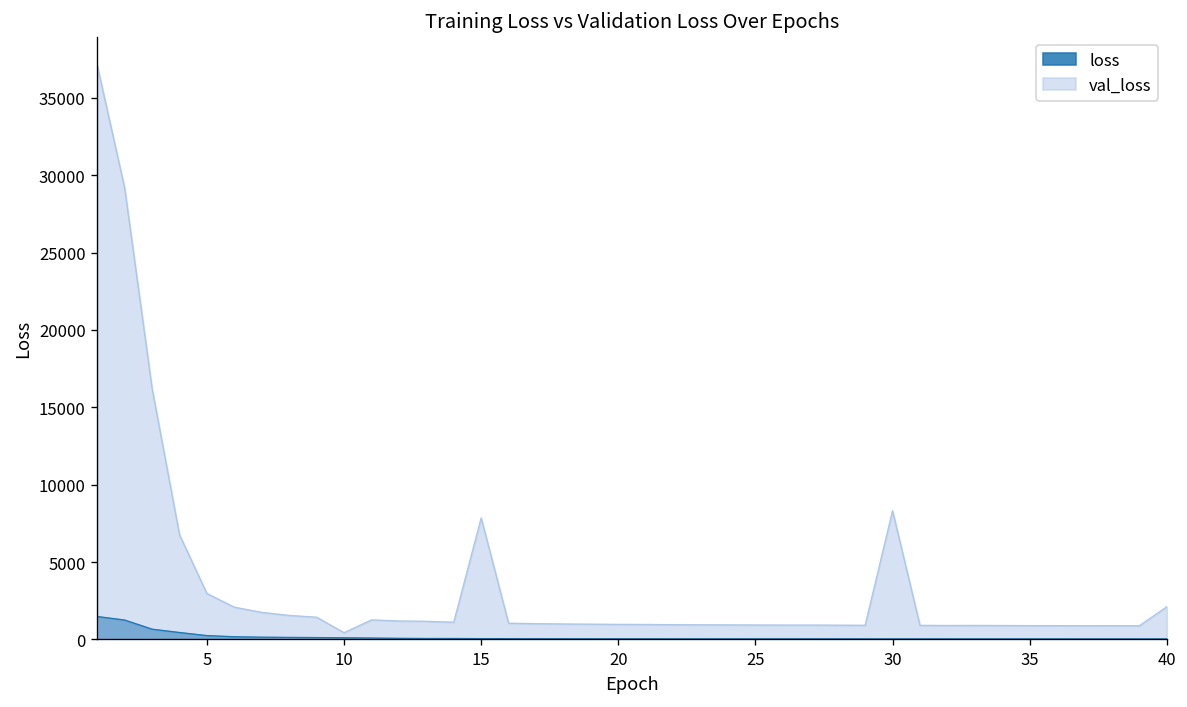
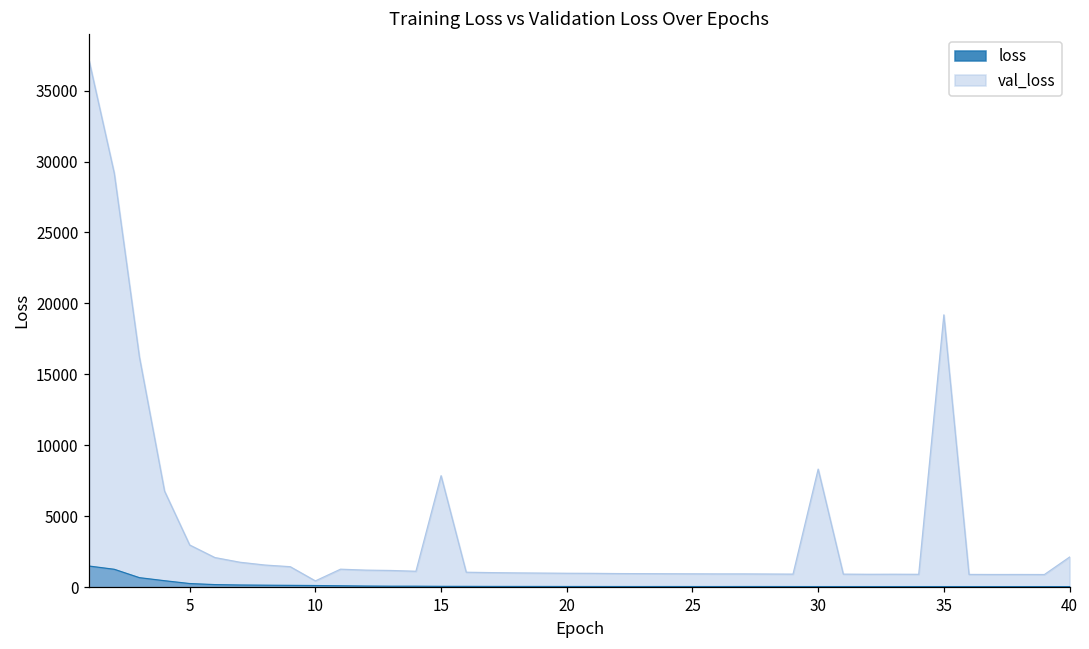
val_loss, 35: 900 -> 19200
